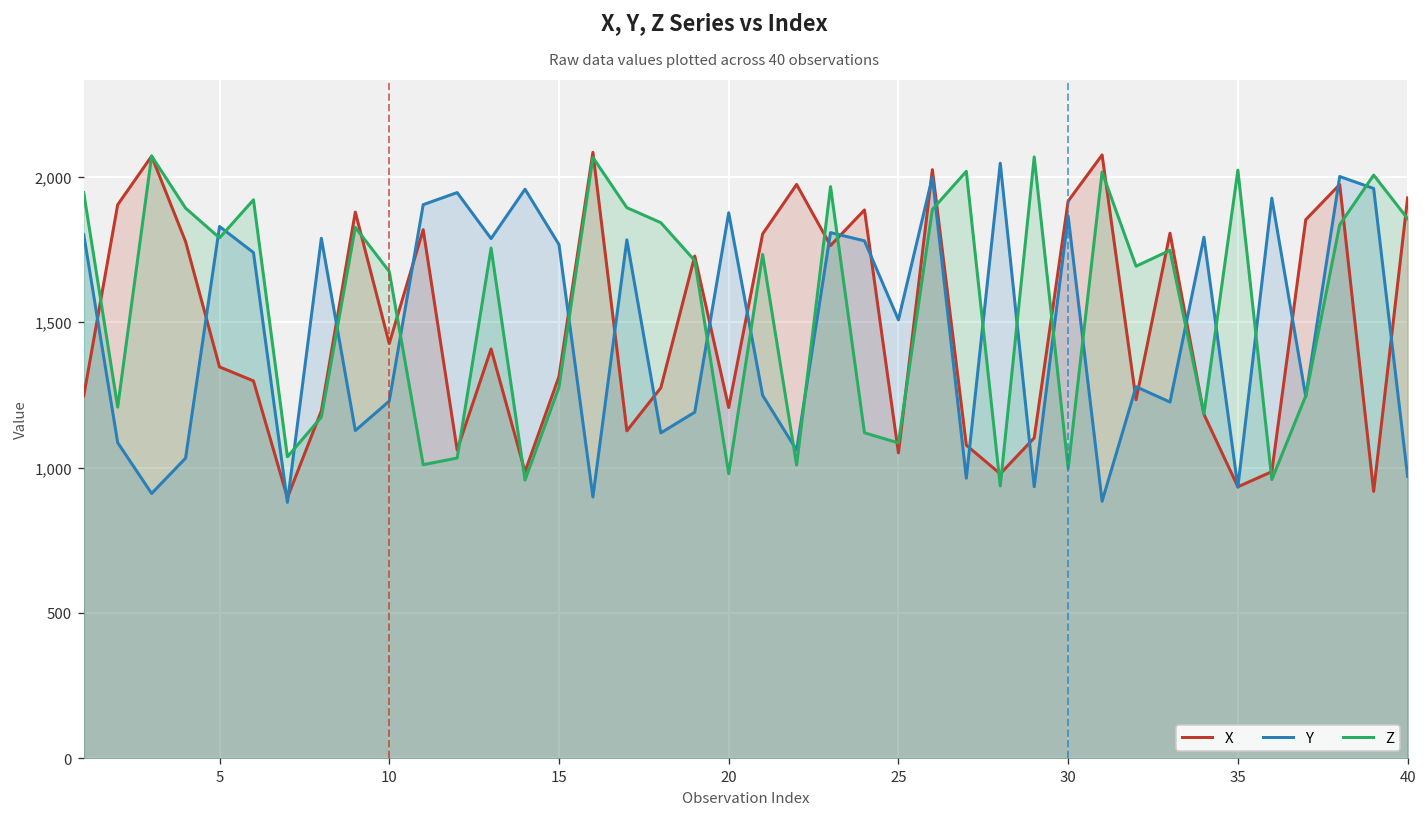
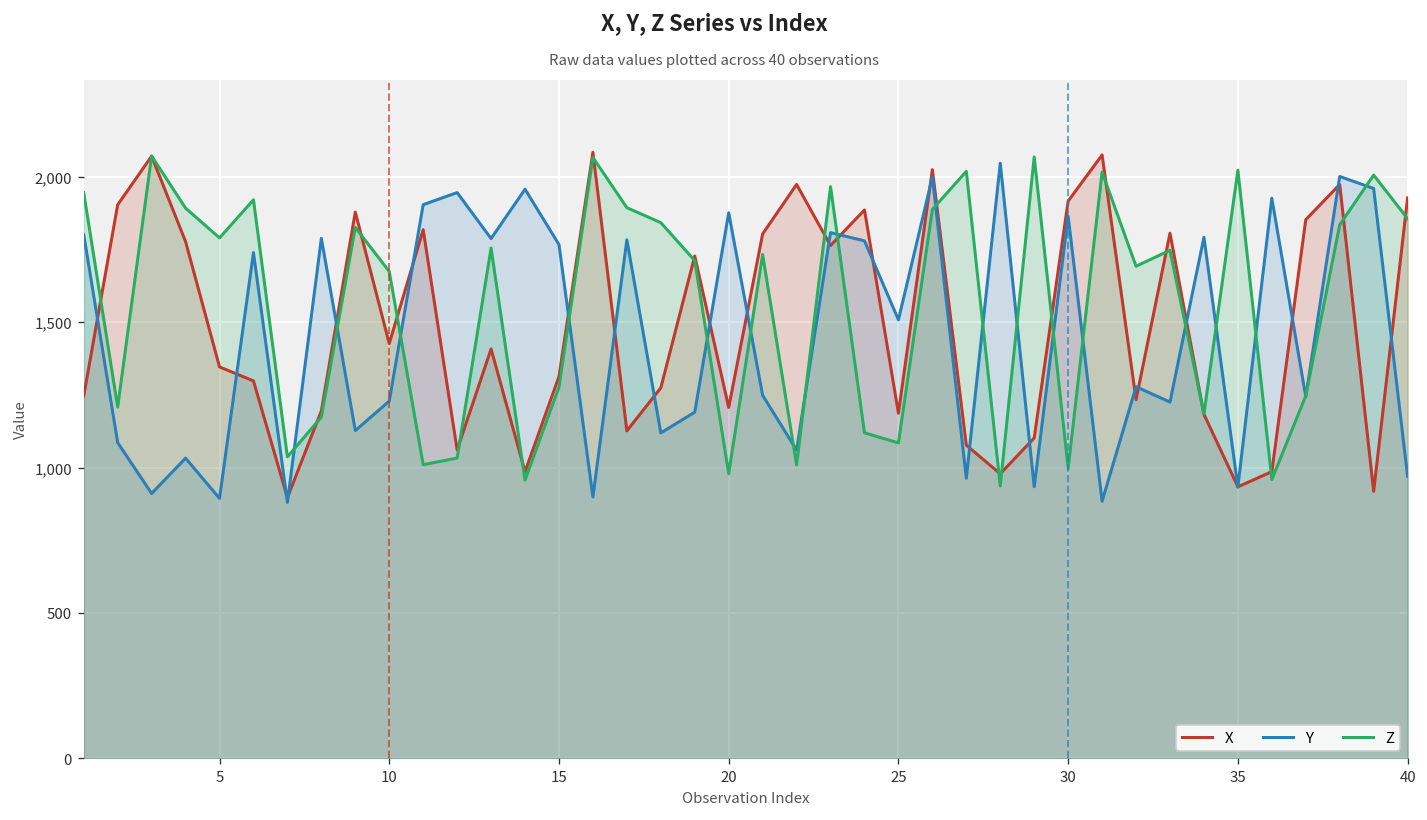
Y, 5: 1,830 -> 890
X, 25: 1,050 -> 1,190
